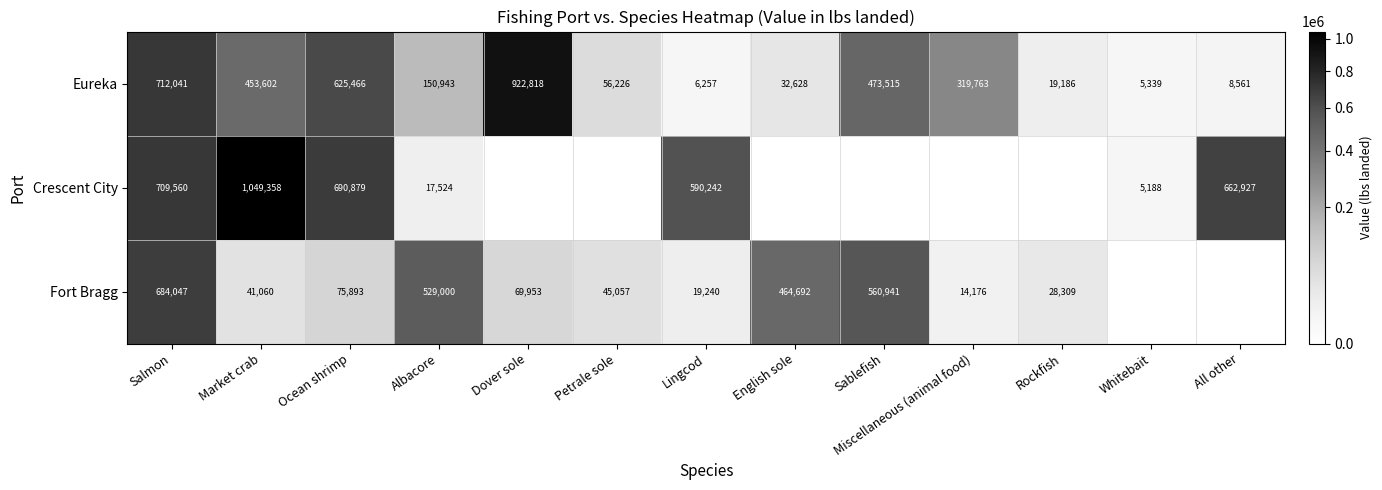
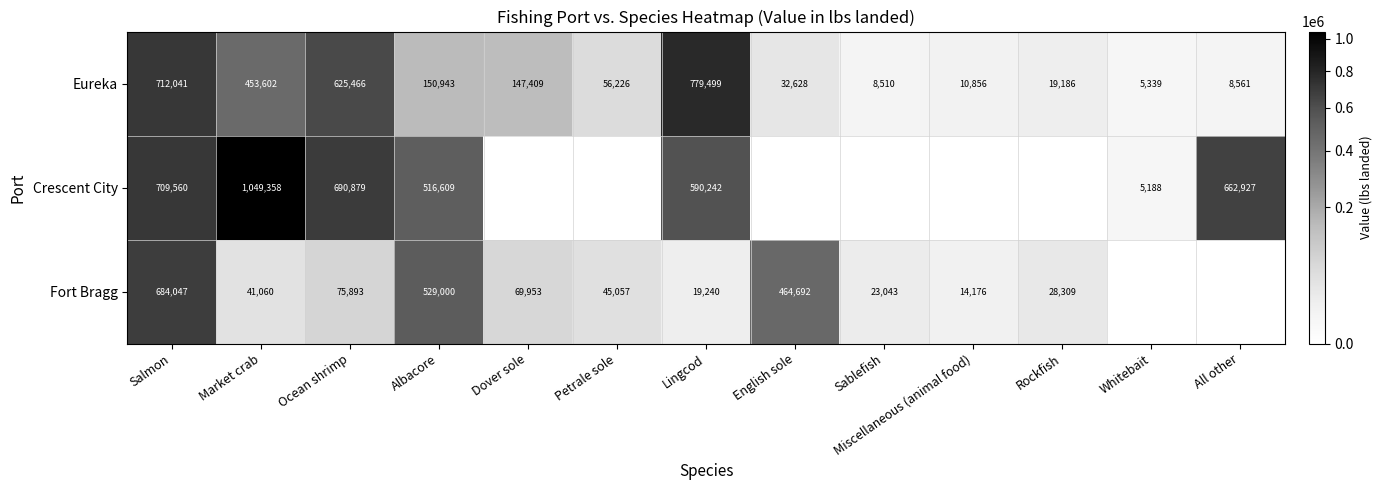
Eureka, Dover sole: 922,818 -> 147,409
Eureka, Lingcod: 6,257 -> 779,499
Eureka, Sablefish: 473,515 -> 8,510
Eureka, Miscellaneous (animal food): 319,763 -> 10,856
Crescent City, Albacore: 17,524 -> 516,609
Fort Bragg, Sablefish: 560,941 -> 23,043
